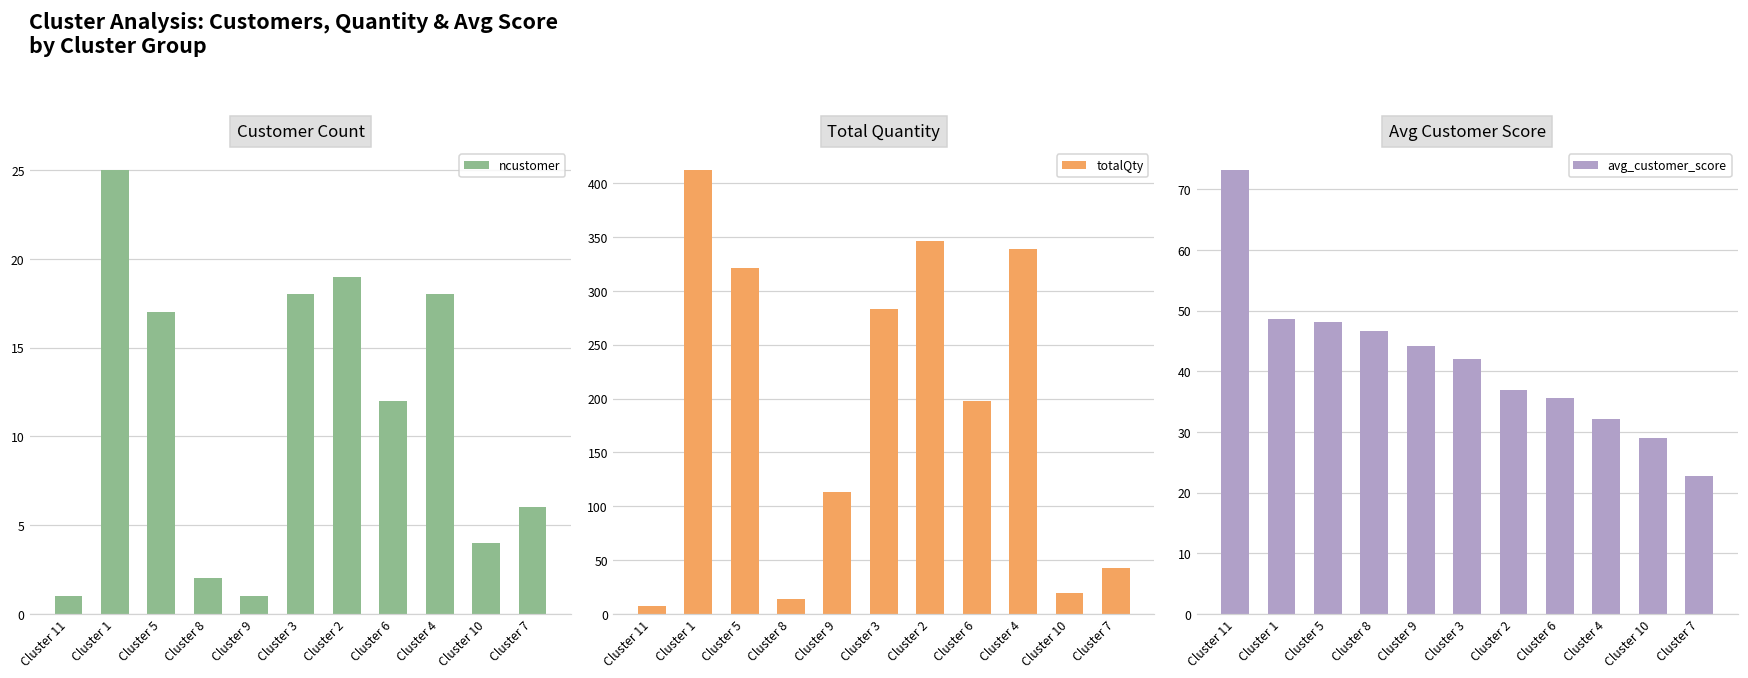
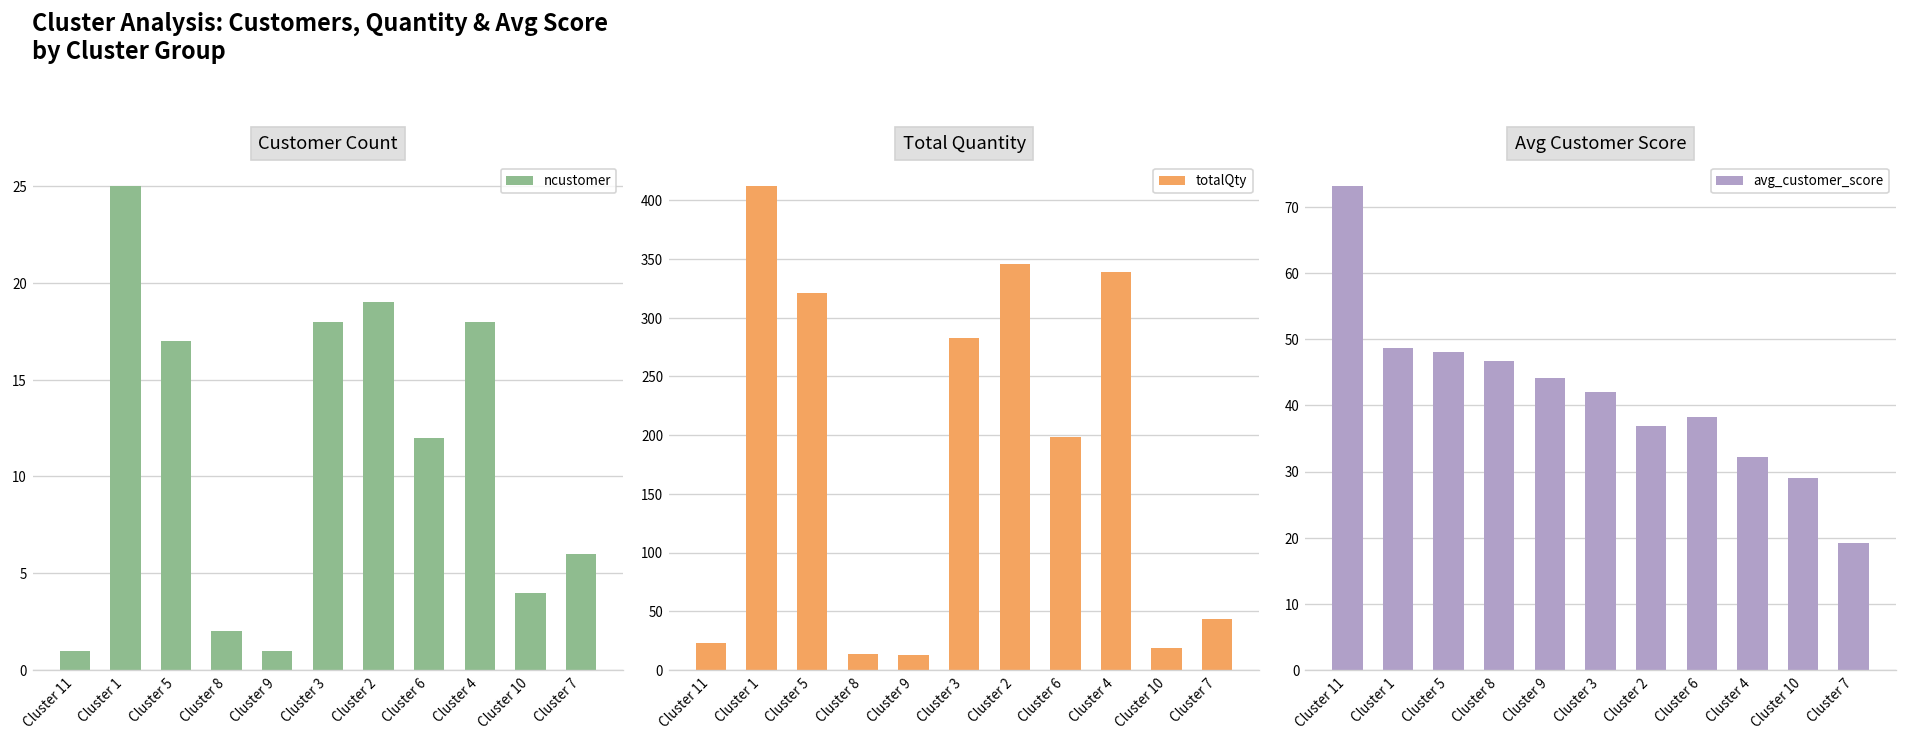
Total Quantity, Cluster 11: 10 -> 20
Total Quantity, Cluster 9: 110 -> 10
Avg Customer Score, Cluster 6: 36 -> 38
Avg Customer Score, Cluster 7: 23 -> 19
